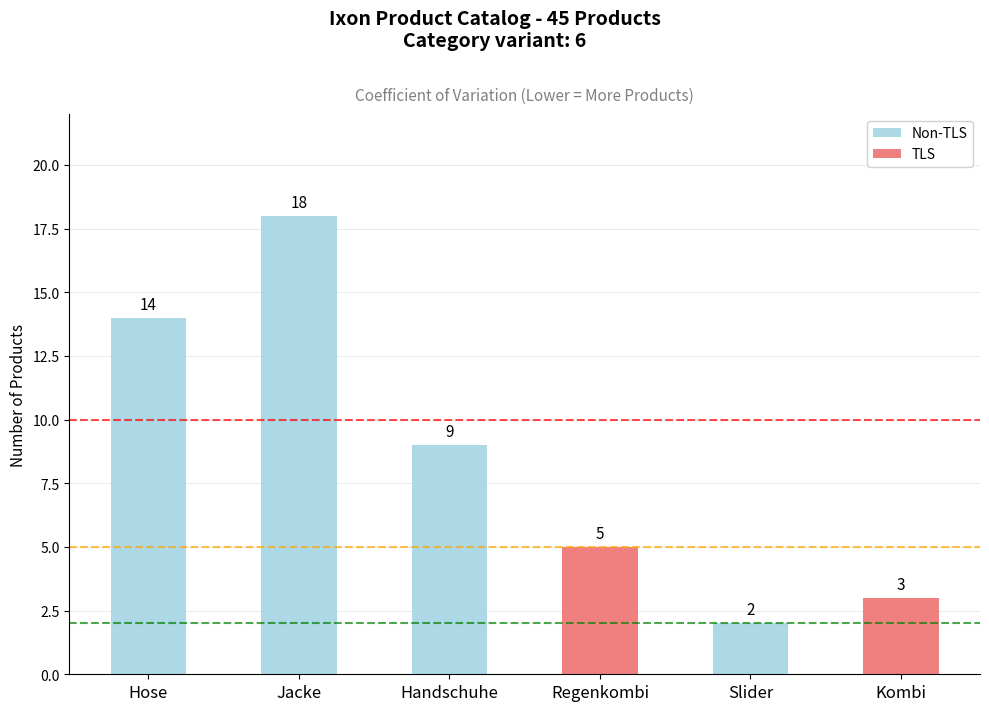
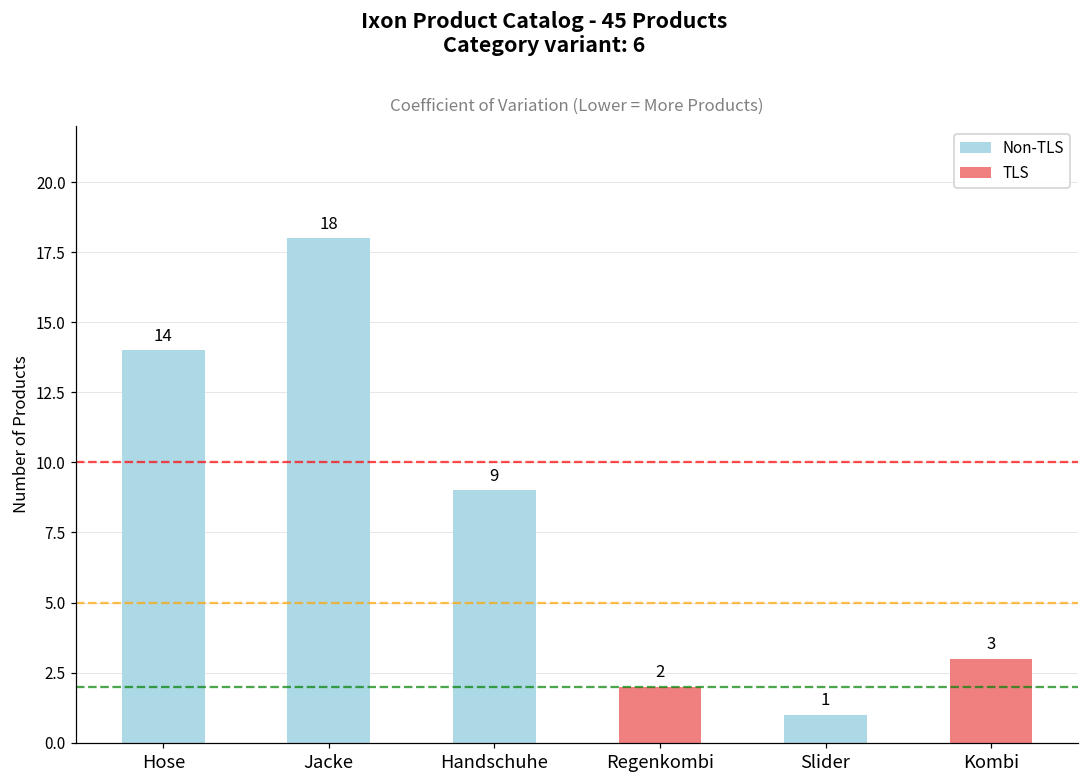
Regenkombi: 5 -> 2
Slider: 2 -> 1
